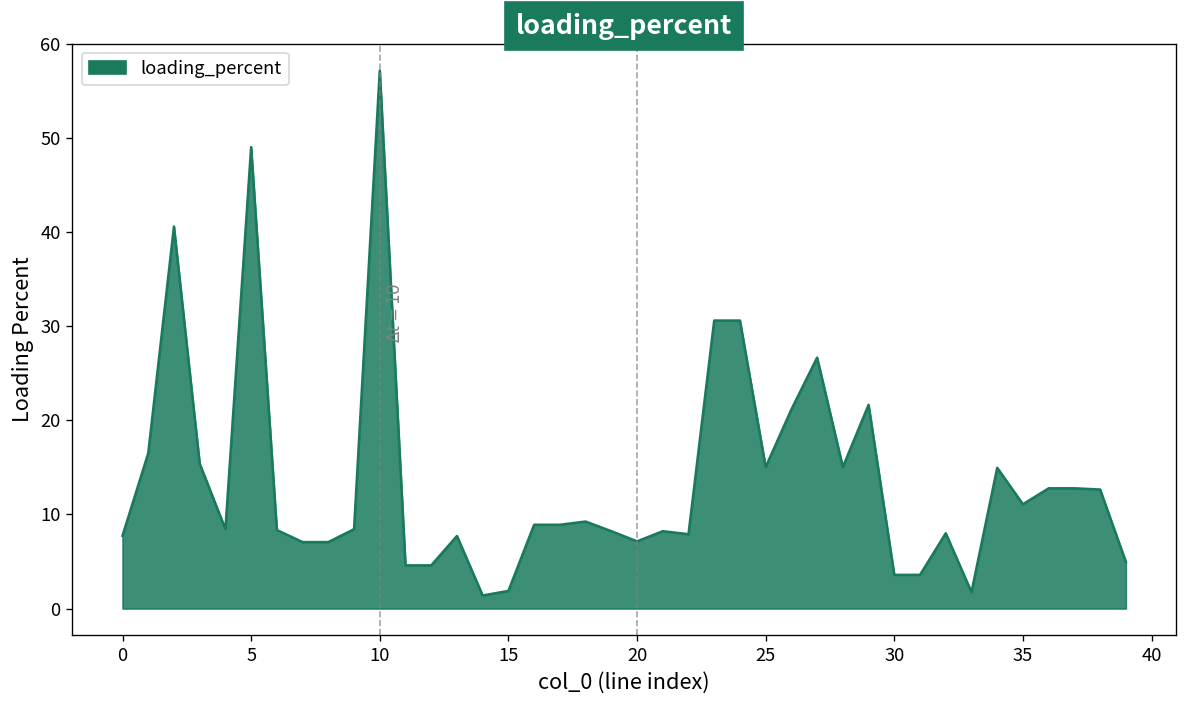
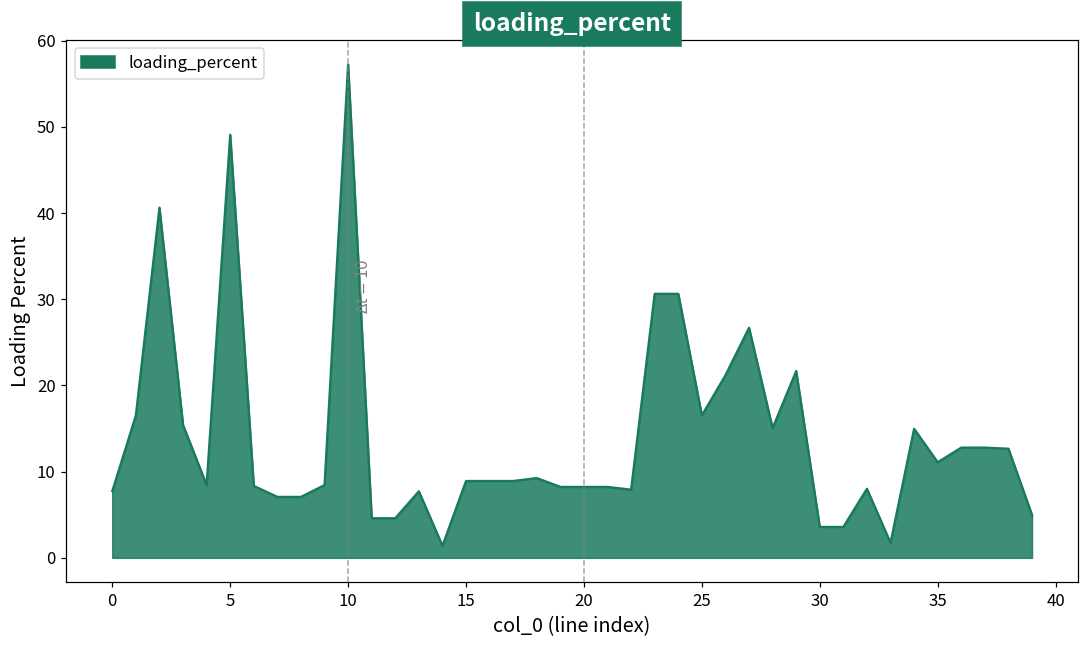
15: 2 -> 9
20: 7 -> 8
25: 15 -> 17
